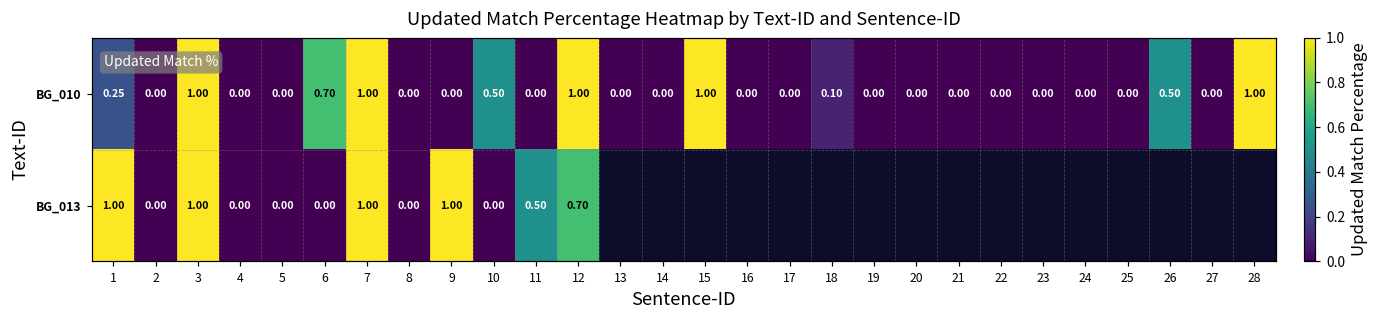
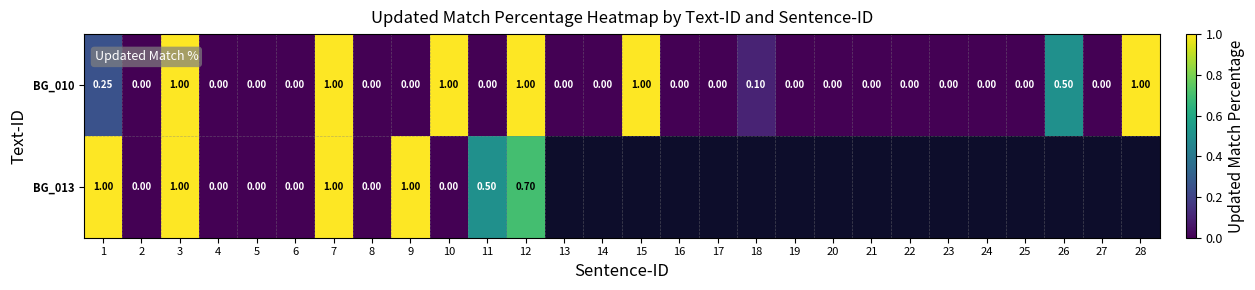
BG_010, 6: 0.70 -> 0.00
BG_010, 10: 0.50 -> 1.00
